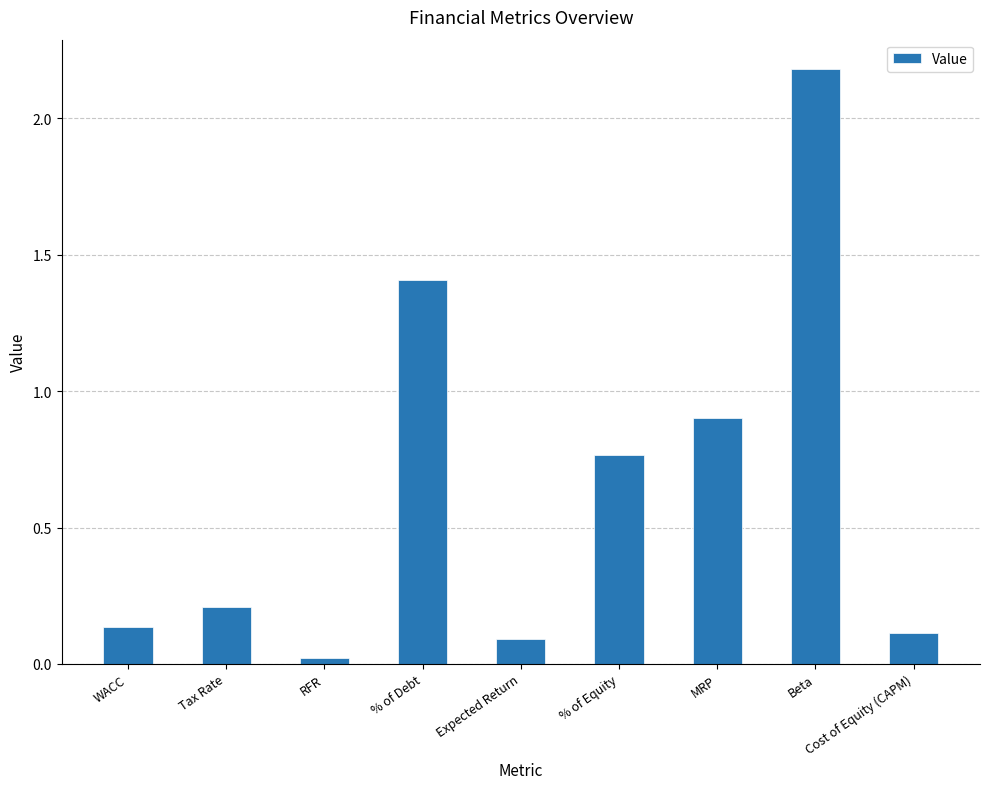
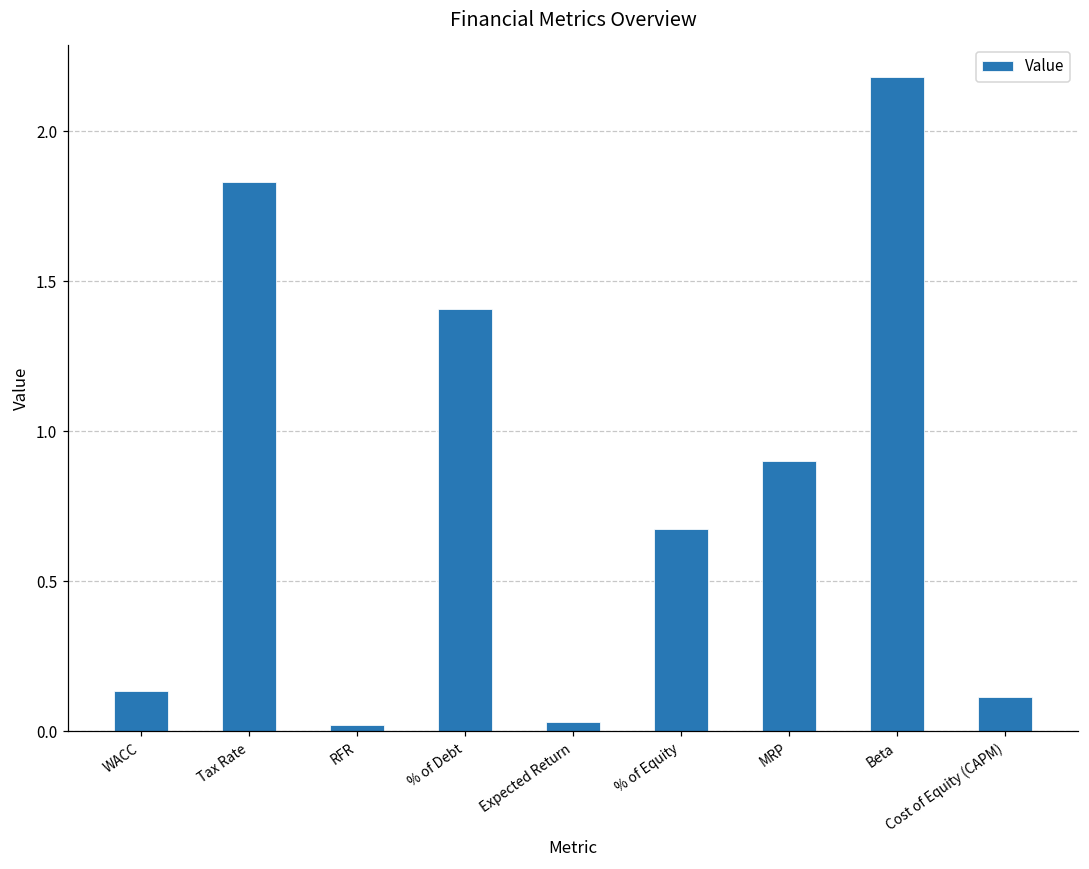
Tax Rate: 0.21 -> 1.83
Expected Return: 0.09 -> 0.03
% of Equity: 0.76 -> 0.67
